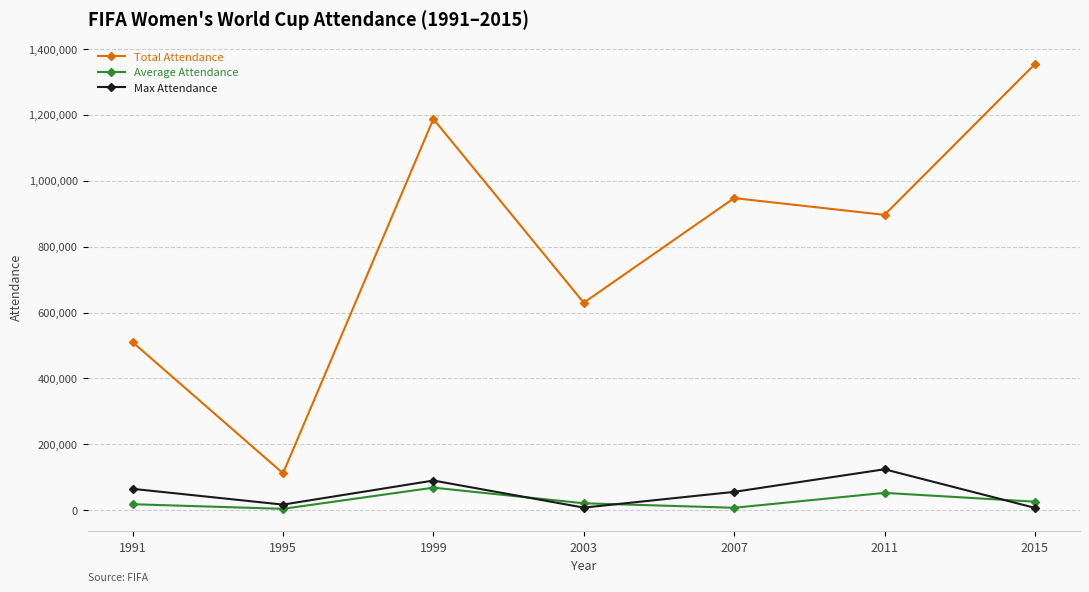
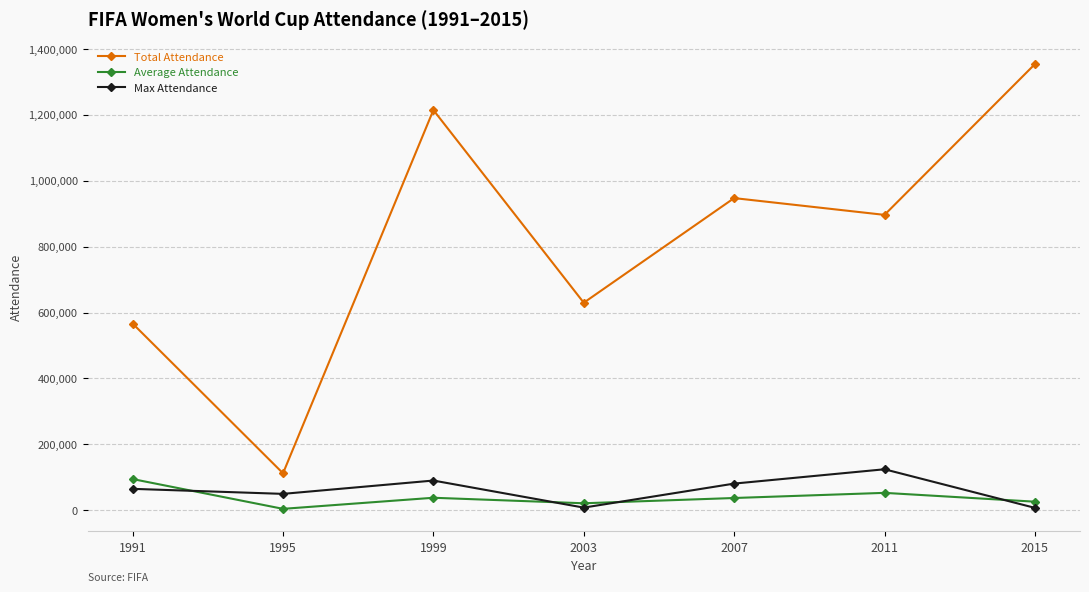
Total Attendance, 1991: 510,000 -> 570,000
Average Attendance, 1991: 20,000 -> 90,000
Max Attendance, 1995: 20,000 -> 50,000
Total Attendance, 1999: 1,190,000 -> 1,210,000
Average Attendance, 1999: 70,000 -> 40,000
Average Attendance, 2007: 10,000 -> 40,000
Max Attendance, 2007: 60,000 -> 80,000
